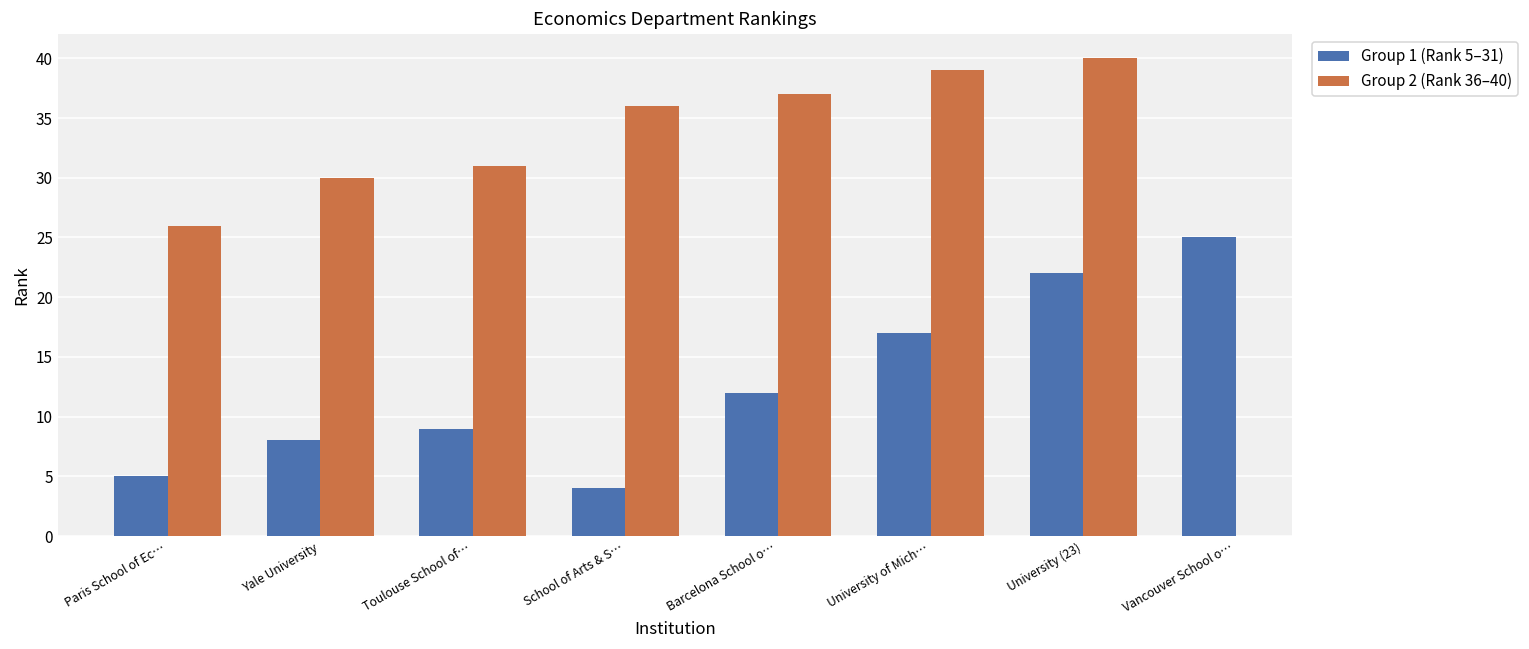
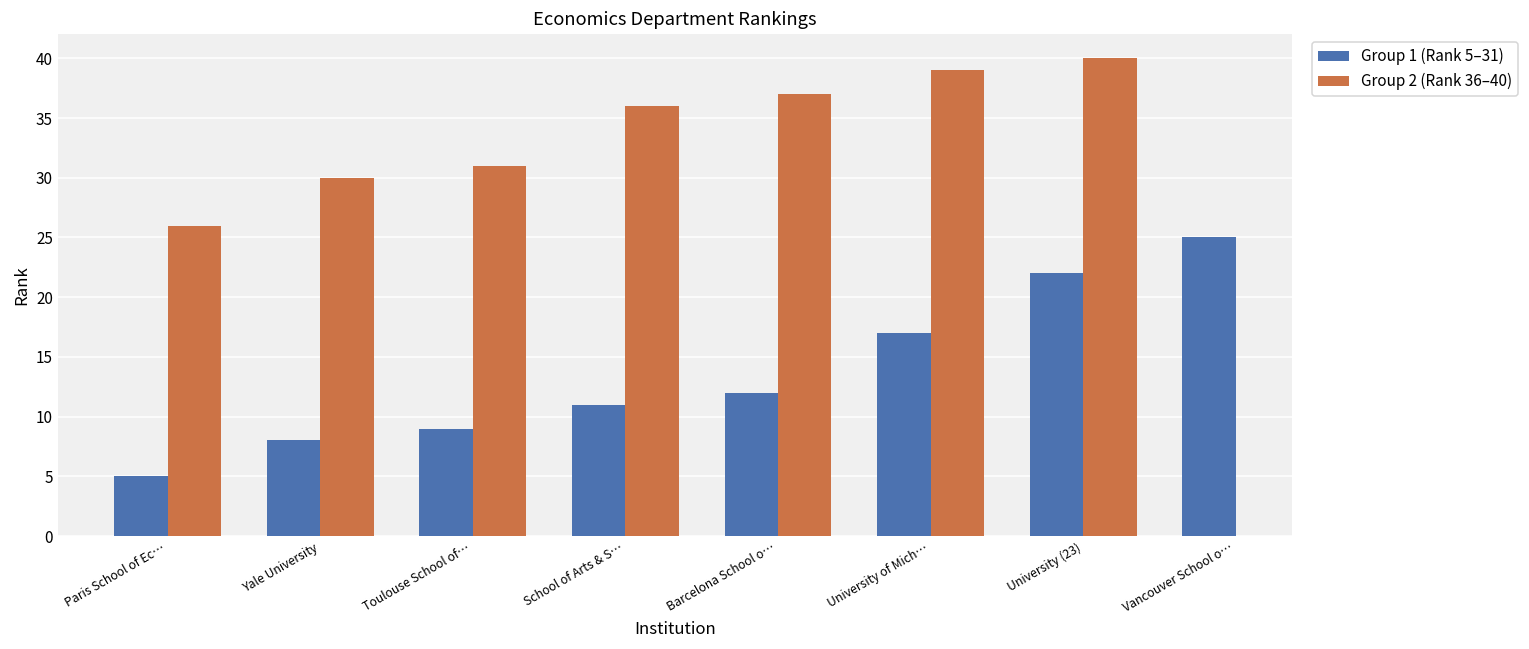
Group 1 (Rank 5–31), School of Arts & S…: 4 -> 11
